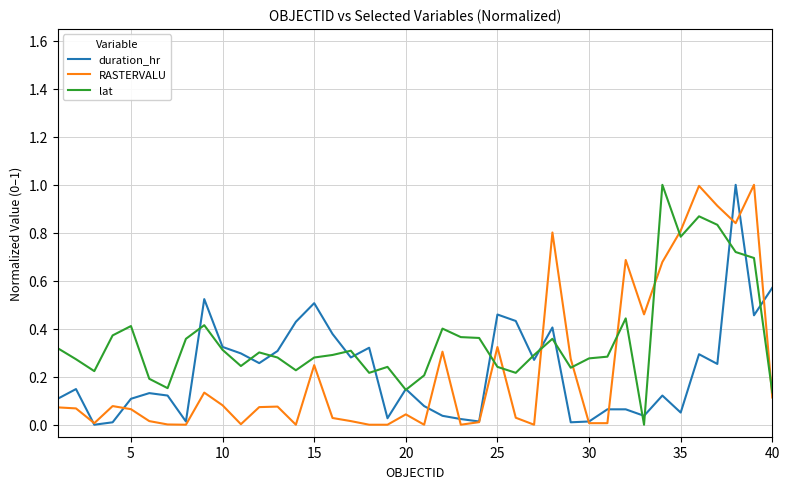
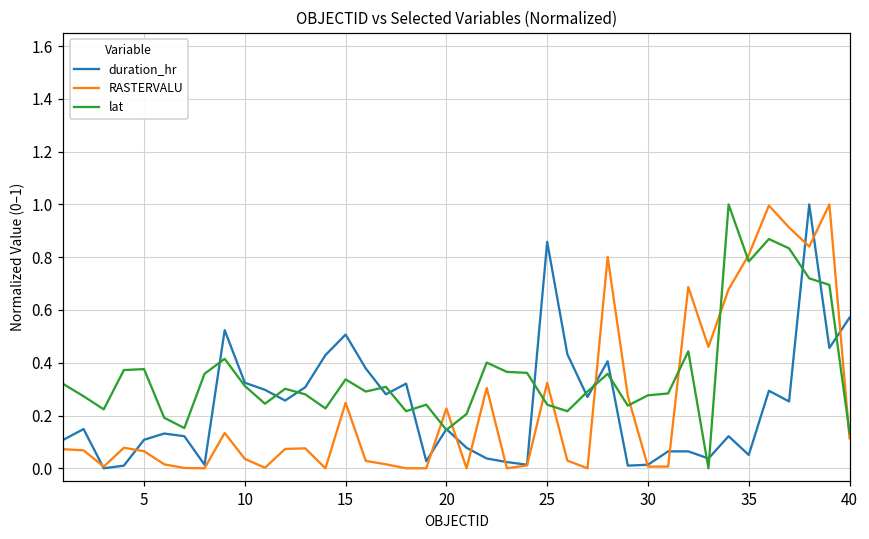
lat, 5: 0.41 -> 0.38
RASTERVALU, 10: 0.08 -> 0.04
lat, 15: 0.28 -> 0.34
RASTERVALU, 20: 0.04 -> 0.23
duration_hr, 25: 0.46 -> 0.86
